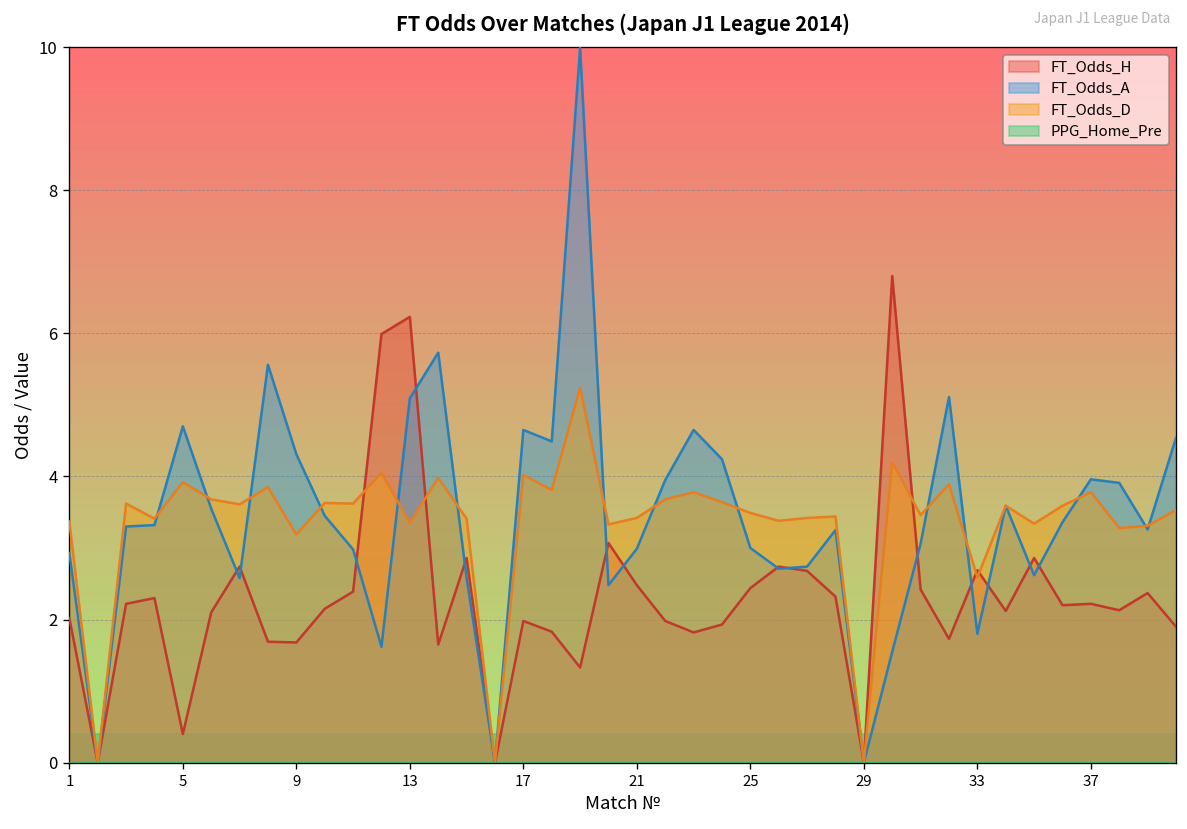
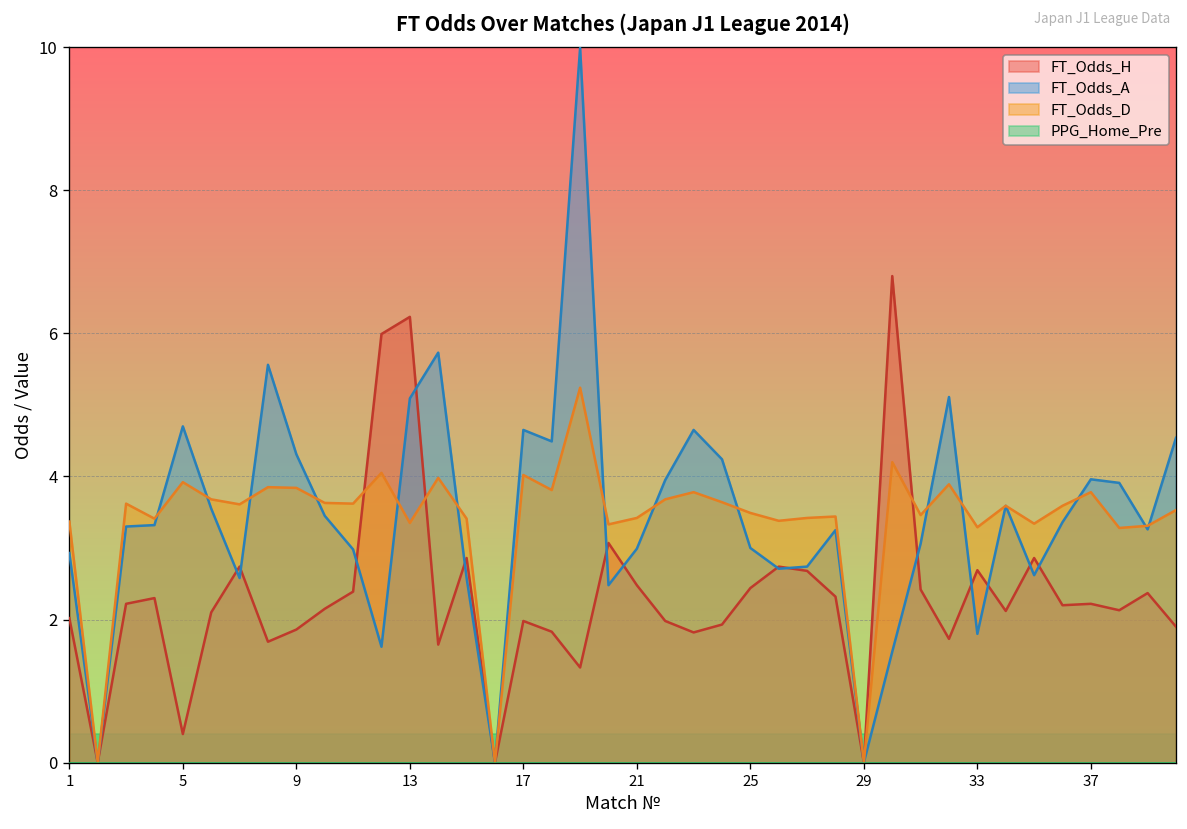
FT_Odds_H, 9: 1.7 -> 1.9
FT_Odds_D, 9: 3.2 -> 3.8
FT_Odds_D, 33: 2.6 -> 3.3
